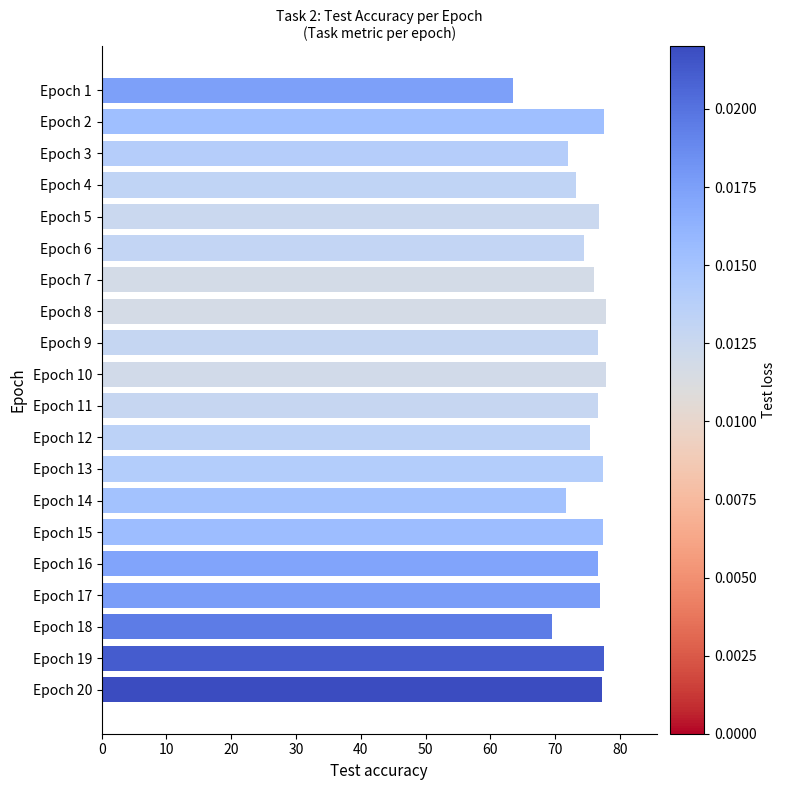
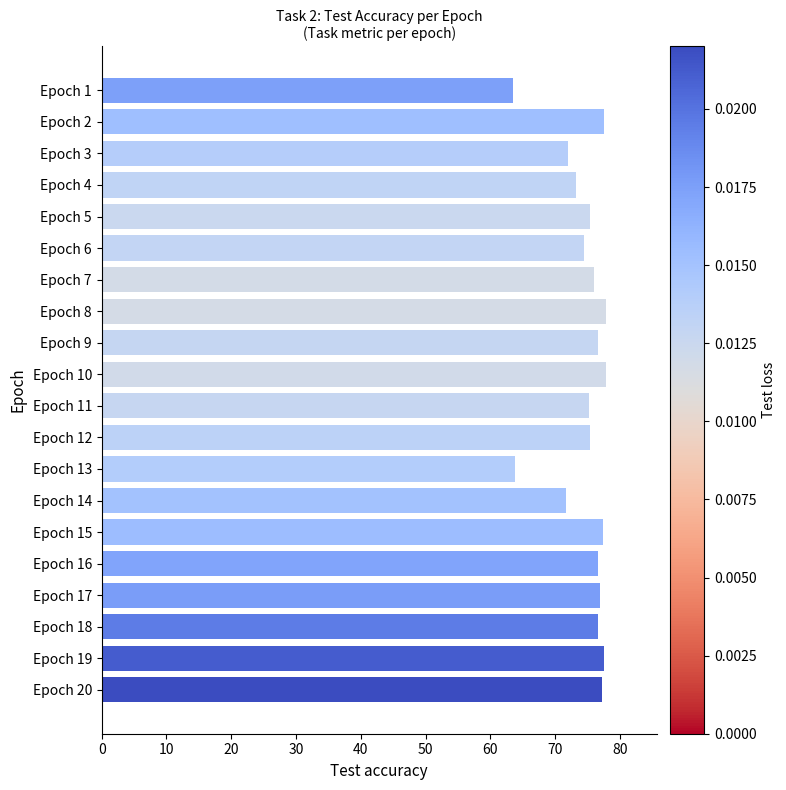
Epoch 5: 77 -> 75
Epoch 11: 77 -> 75
Epoch 13: 77 -> 64
Epoch 18: 70 -> 77
